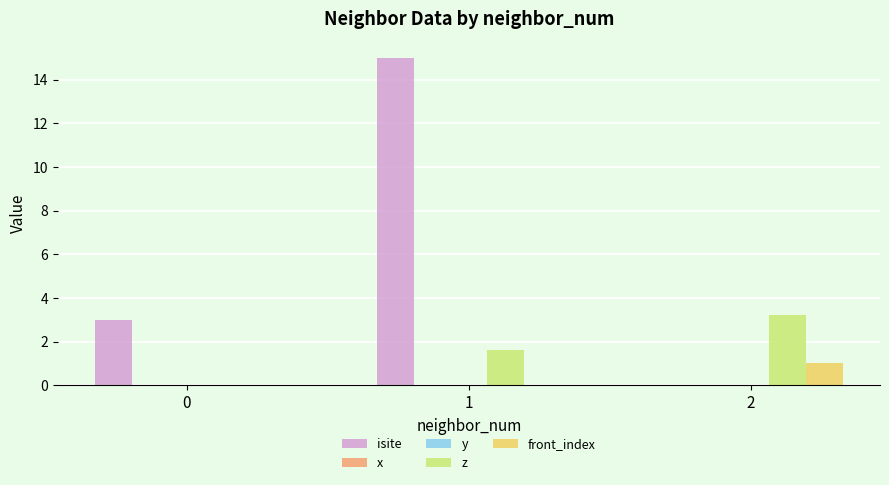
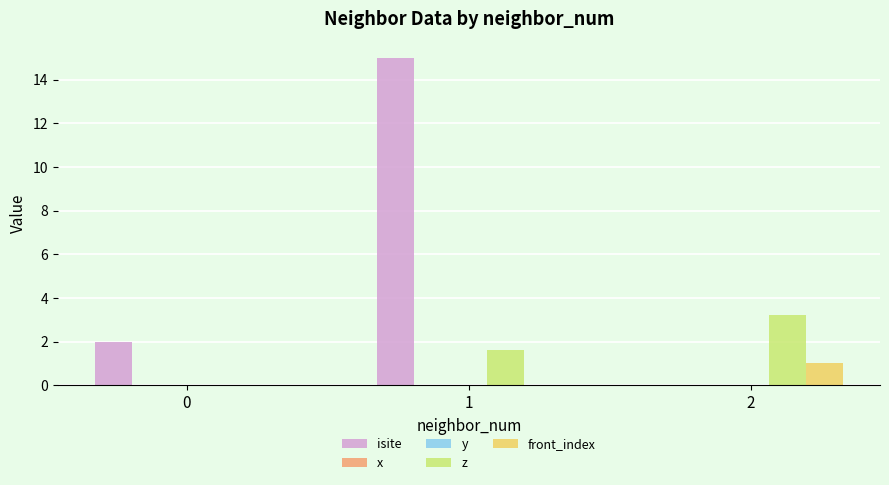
isite, 0: 3 -> 2
